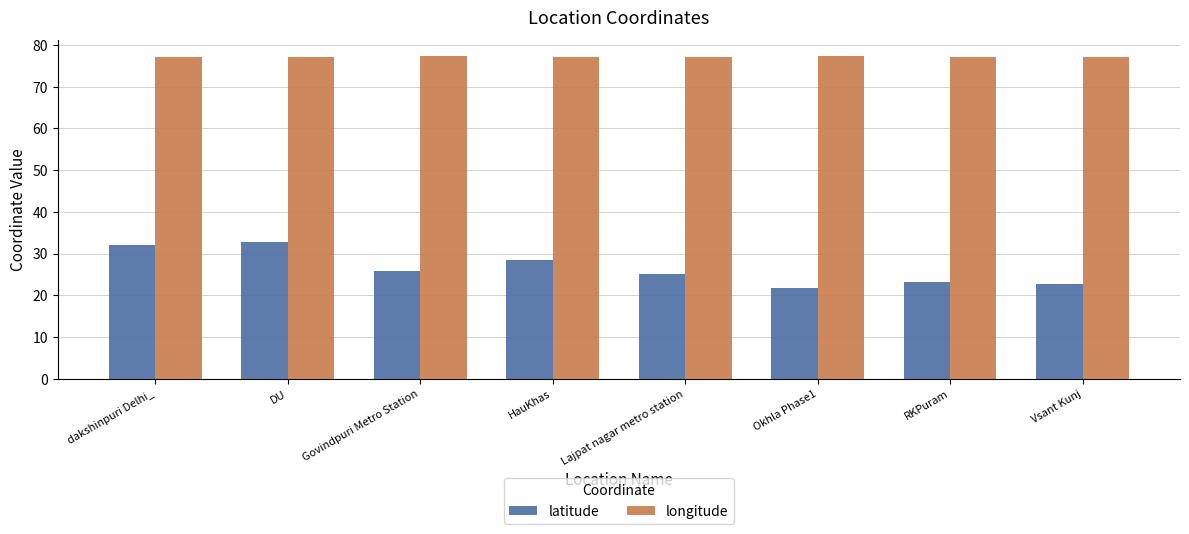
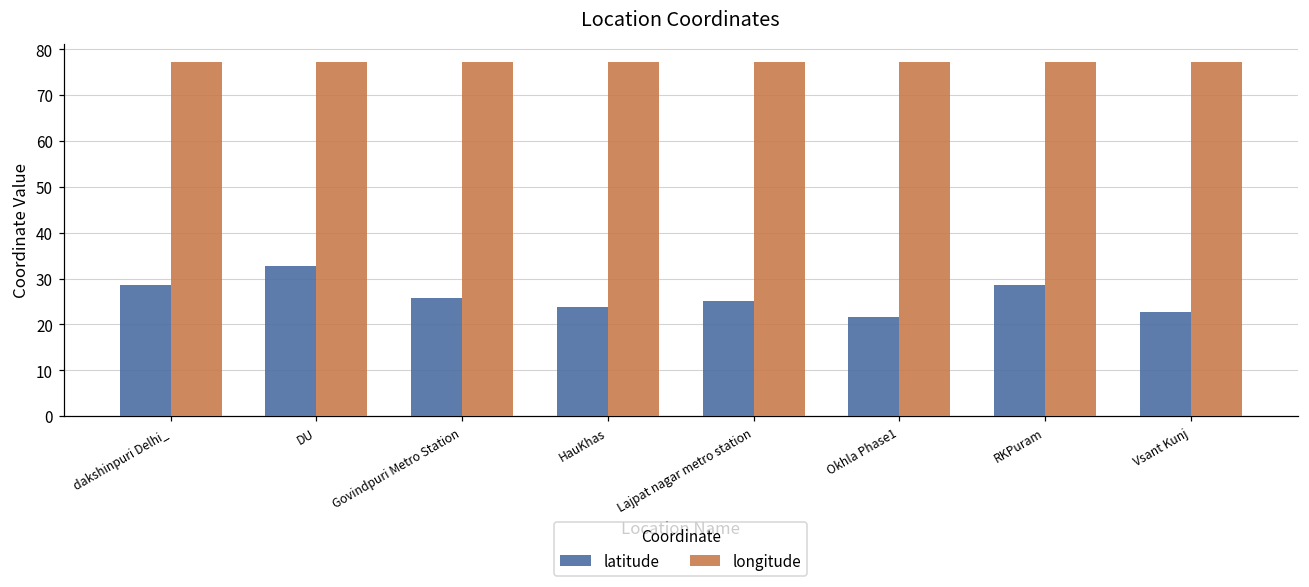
latitude, dakshinpuri Delhi_: 32 -> 29
latitude, HauKhas: 29 -> 24
latitude, RKPuram: 23 -> 29
